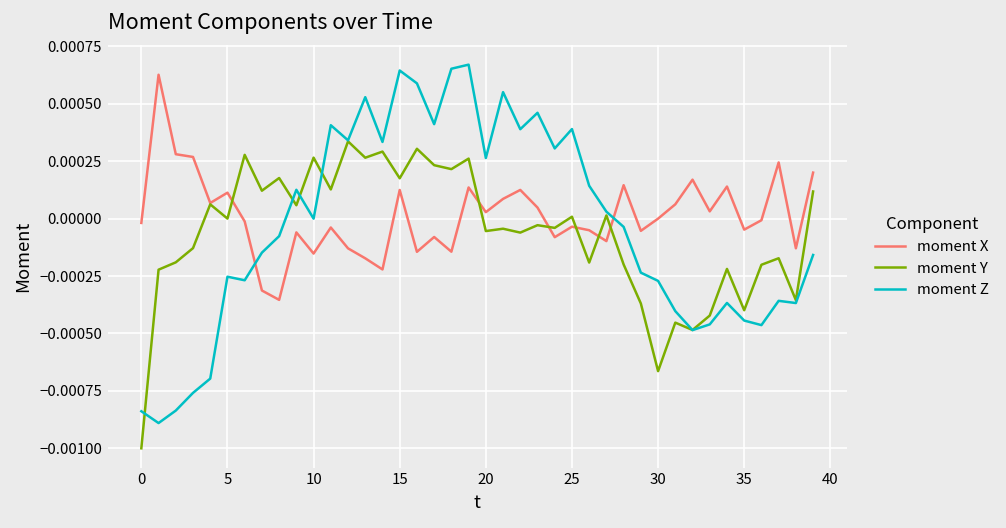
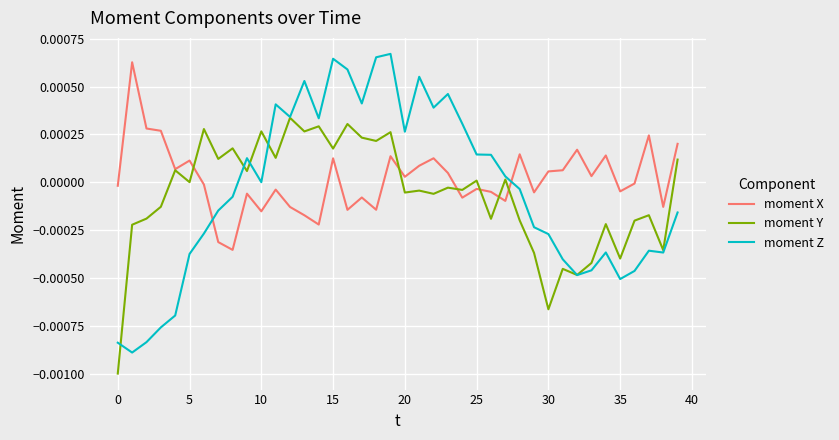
moment Z, 5: -0.00025 -> -0.00037
moment Z, 25: 0.00039 -> 0.00014
moment X, 30: 0.0000 -> 0.0001
moment Z, 35: -0.00044 -> -0.00051
